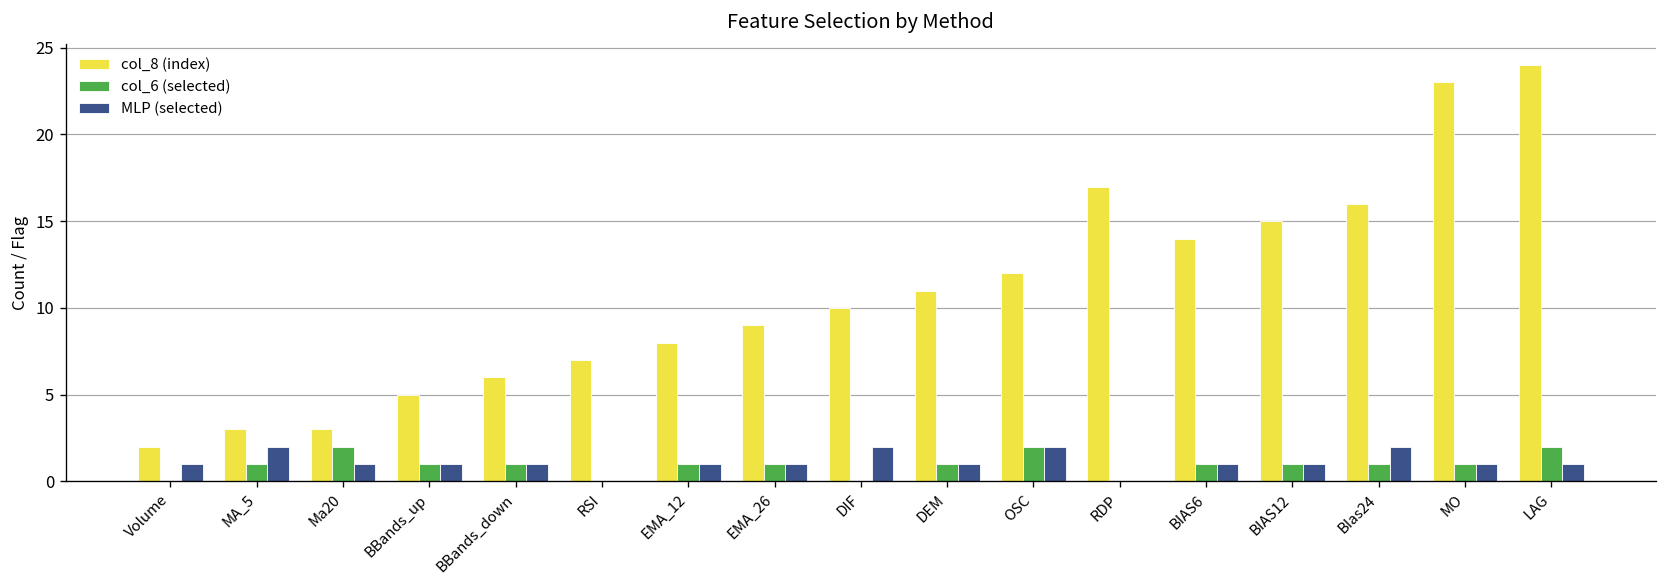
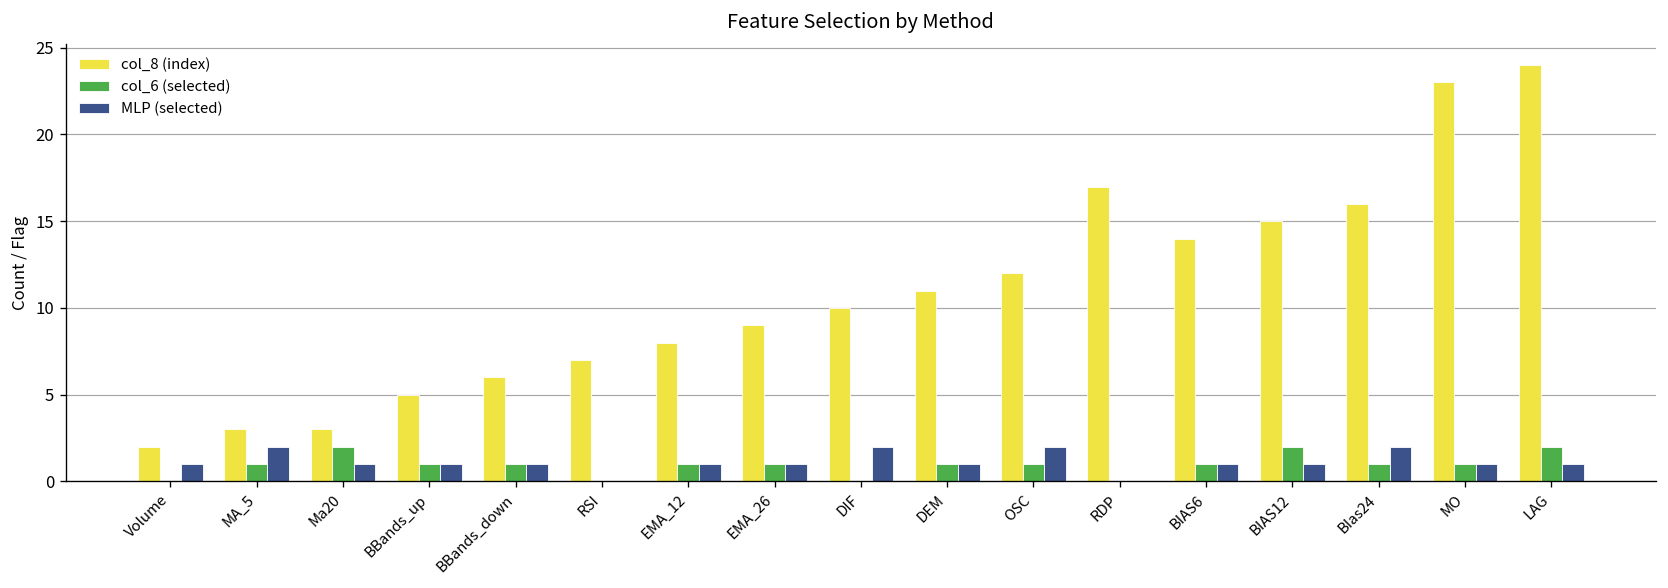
col_6 (selected), OSC: 2 -> 1
col_6 (selected), BIAS12: 1 -> 2
